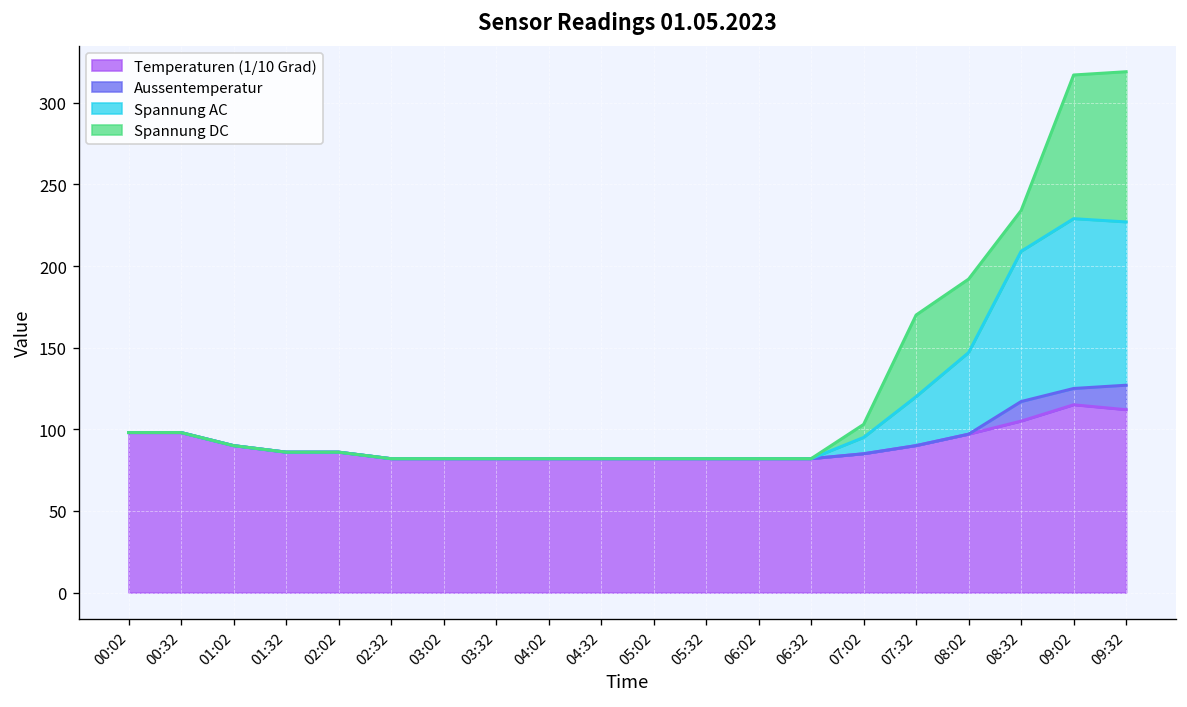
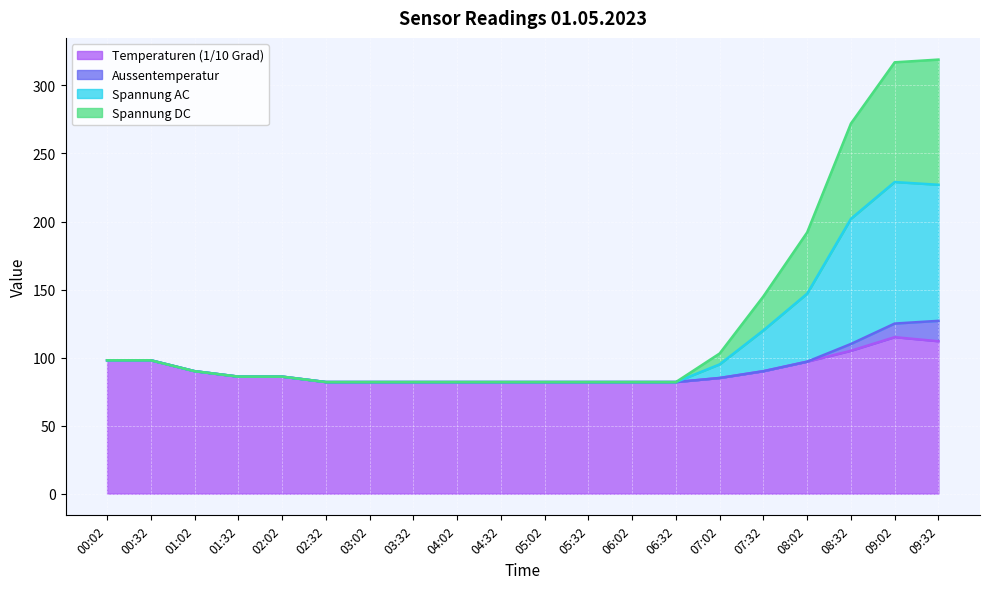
Spannung DC, 07:32: 50 -> 25
Aussentemperatur, 08:32: 12 -> 5
Spannung DC, 08:32: 25 -> 70
